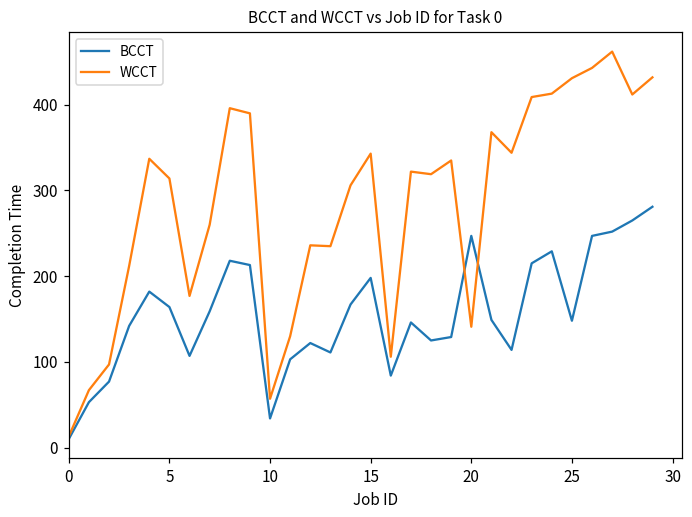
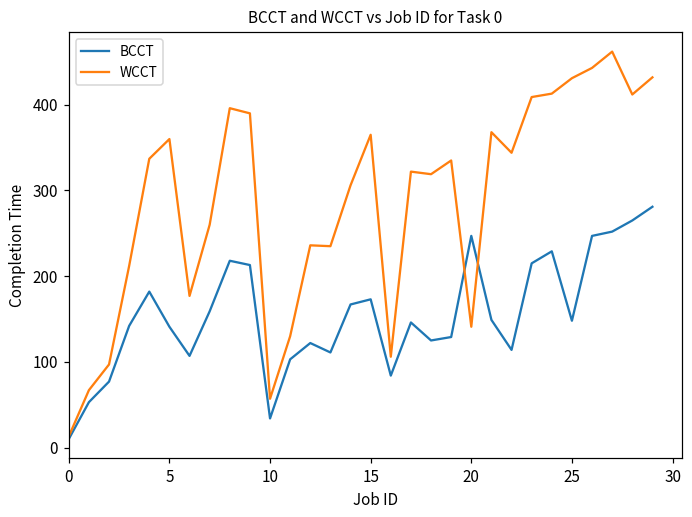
BCCT, 5: 160 -> 140
WCCT, 5: 310 -> 360
BCCT, 15: 200 -> 170
WCCT, 15: 340 -> 370
